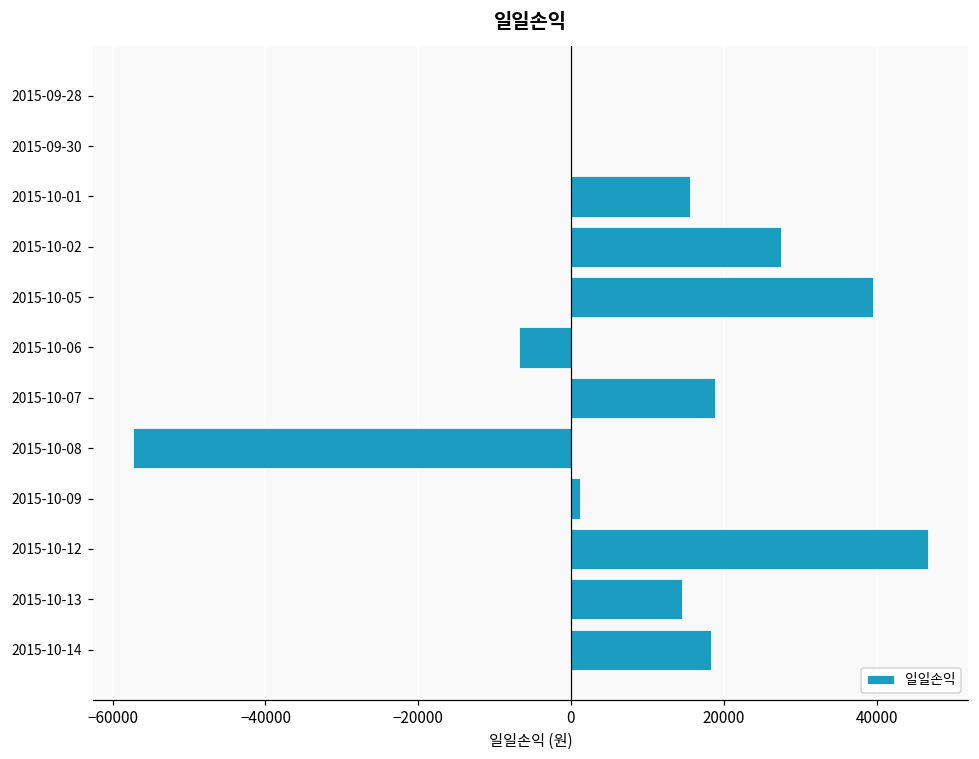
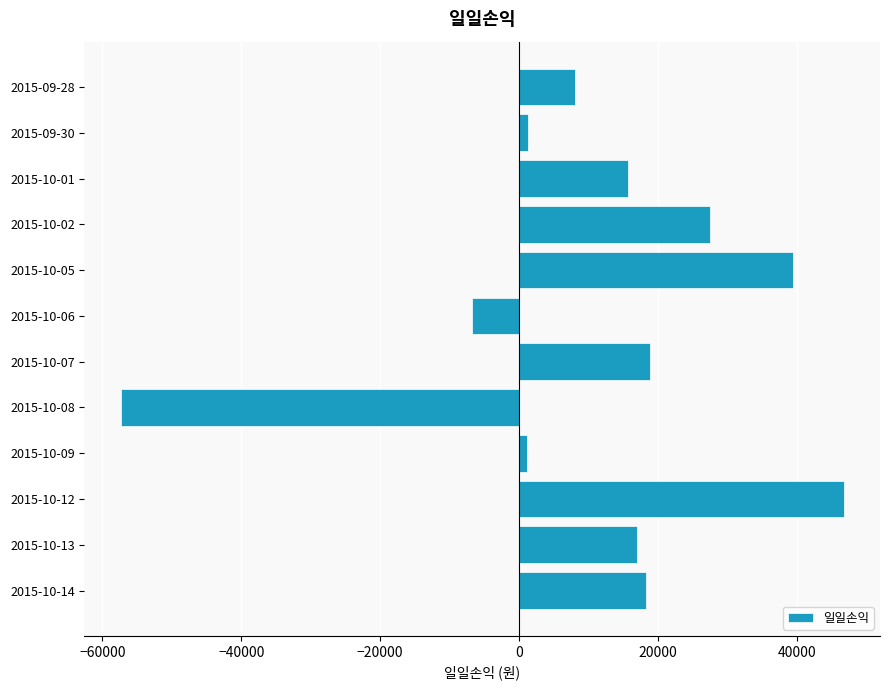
2015-09-28: 0 -> 8000
2015-09-30: 0 -> 1000
2015-10-13: 15000 -> 17000
